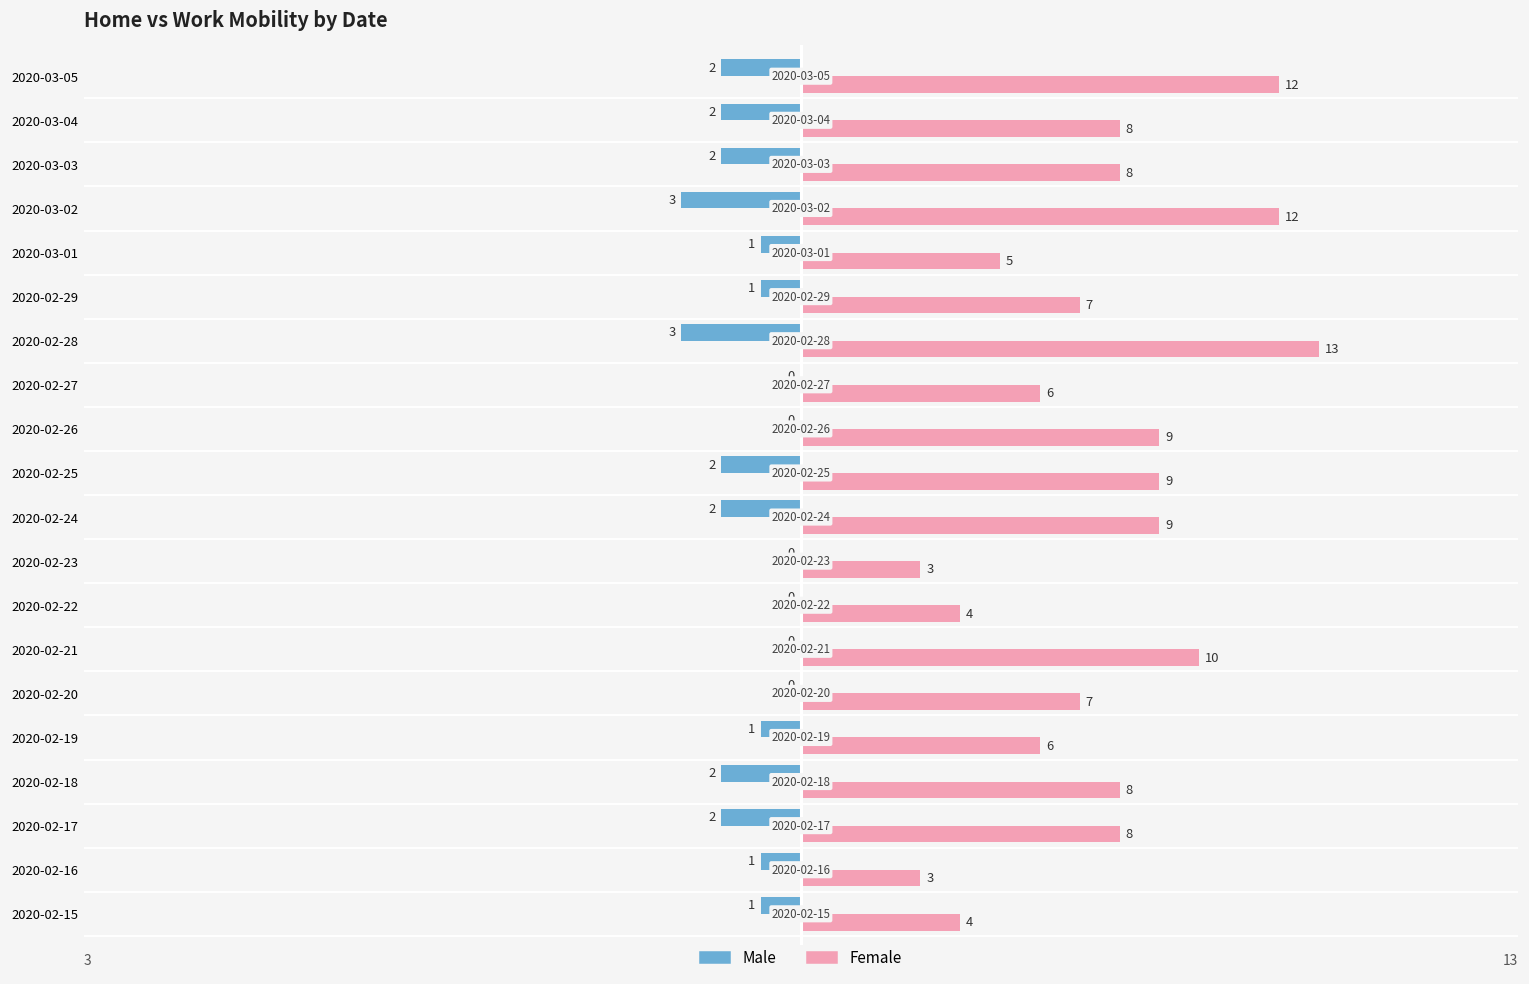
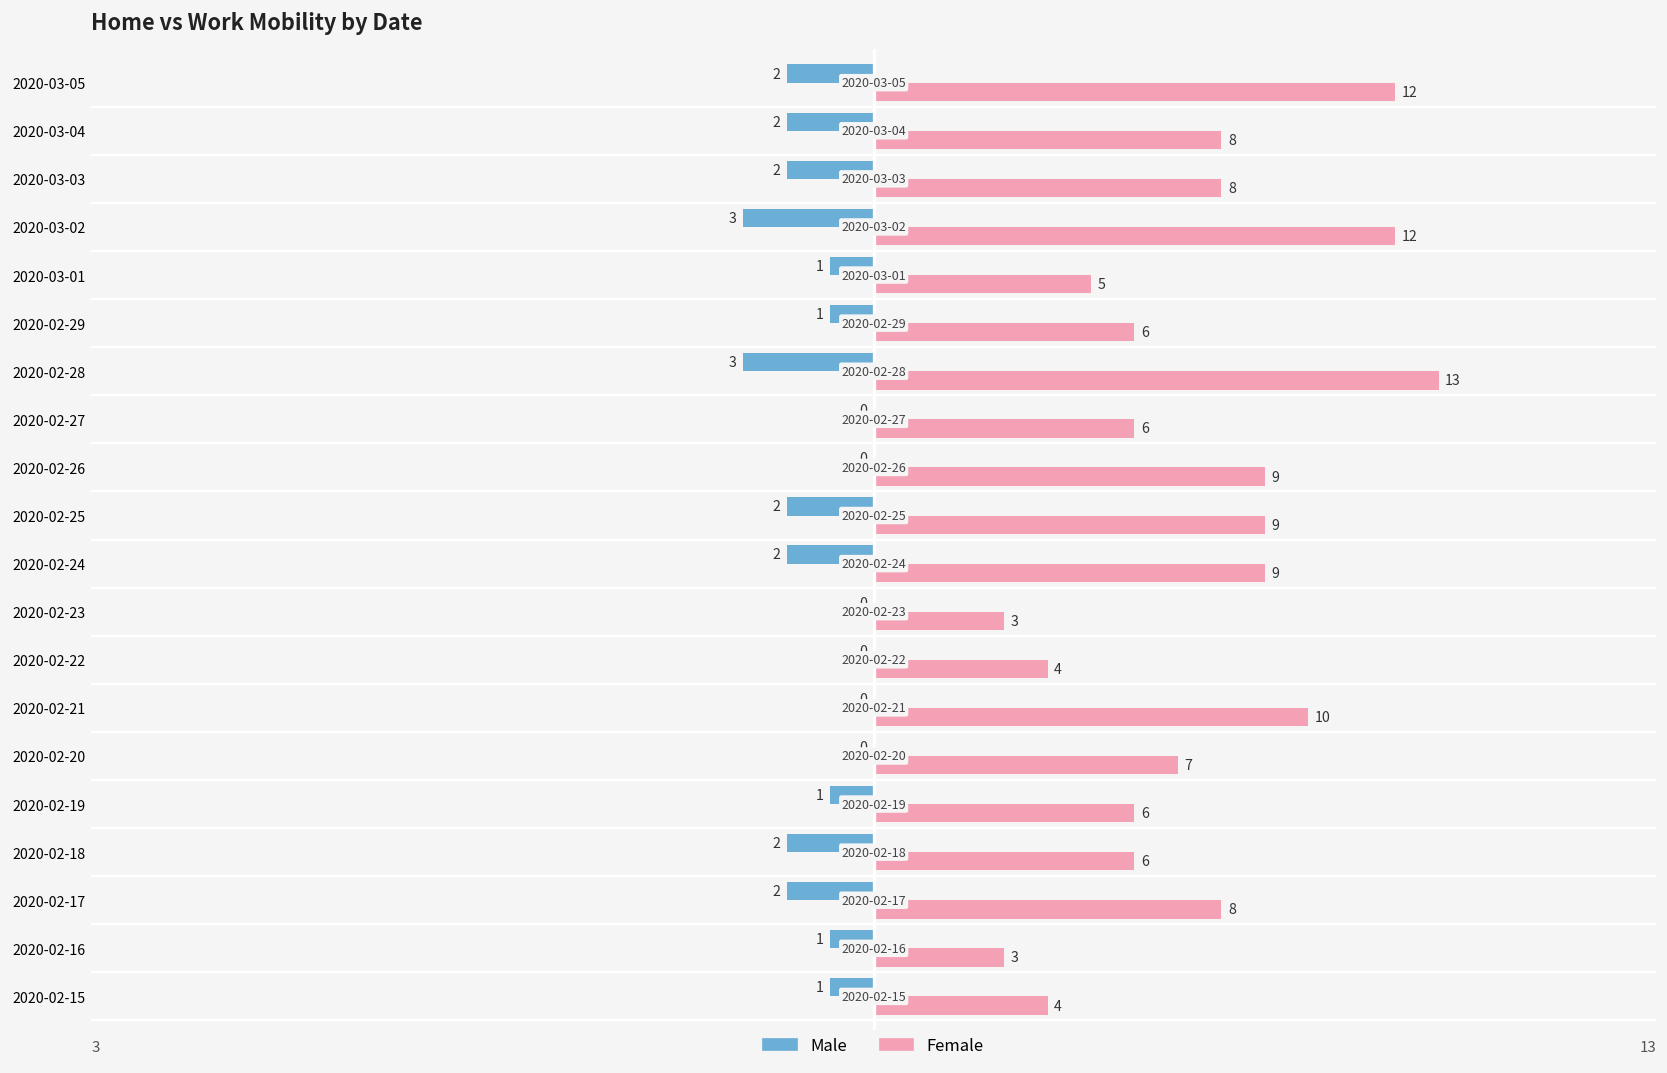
Female, 2020-02-29: 7 -> 6
Female, 2020-02-18: 8 -> 6
